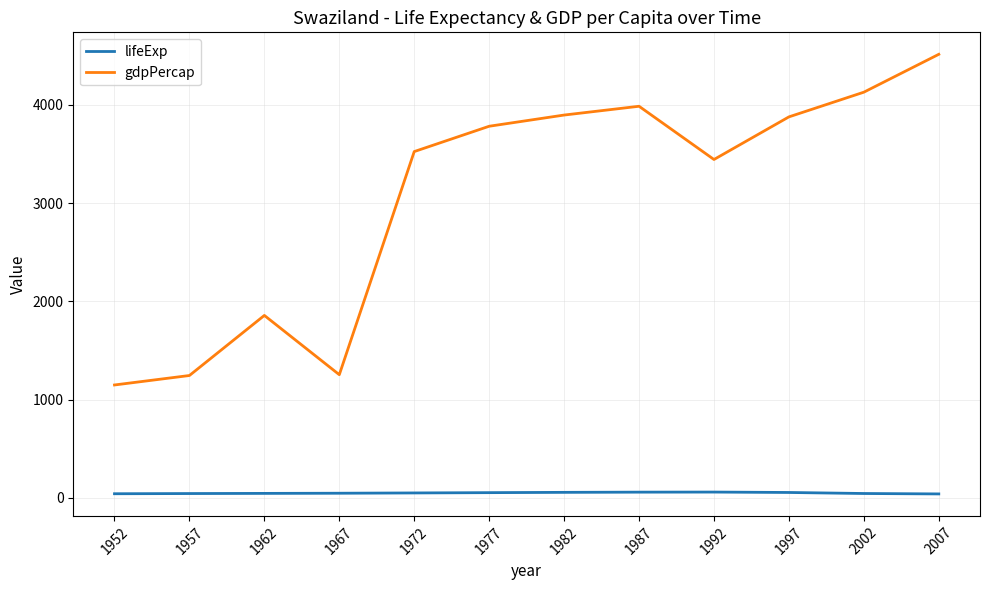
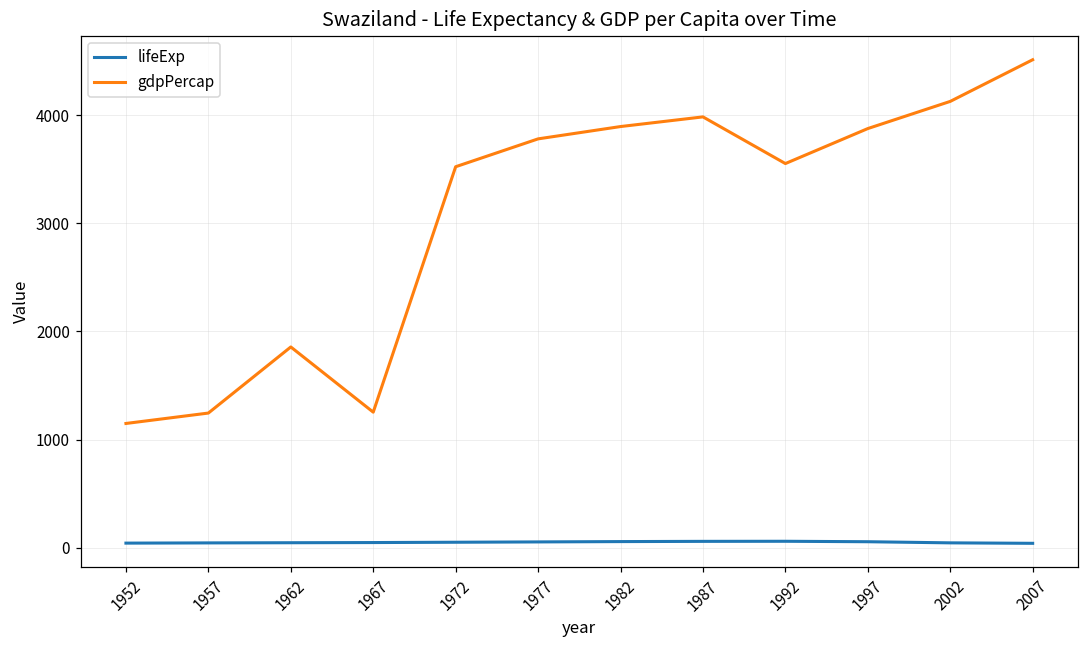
gdpPercap, 1992: 3400 -> 3600
